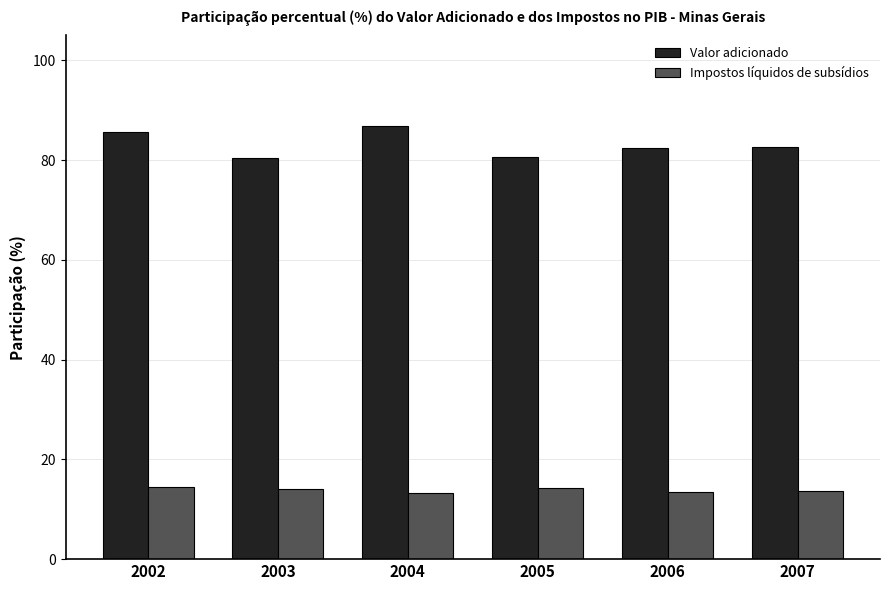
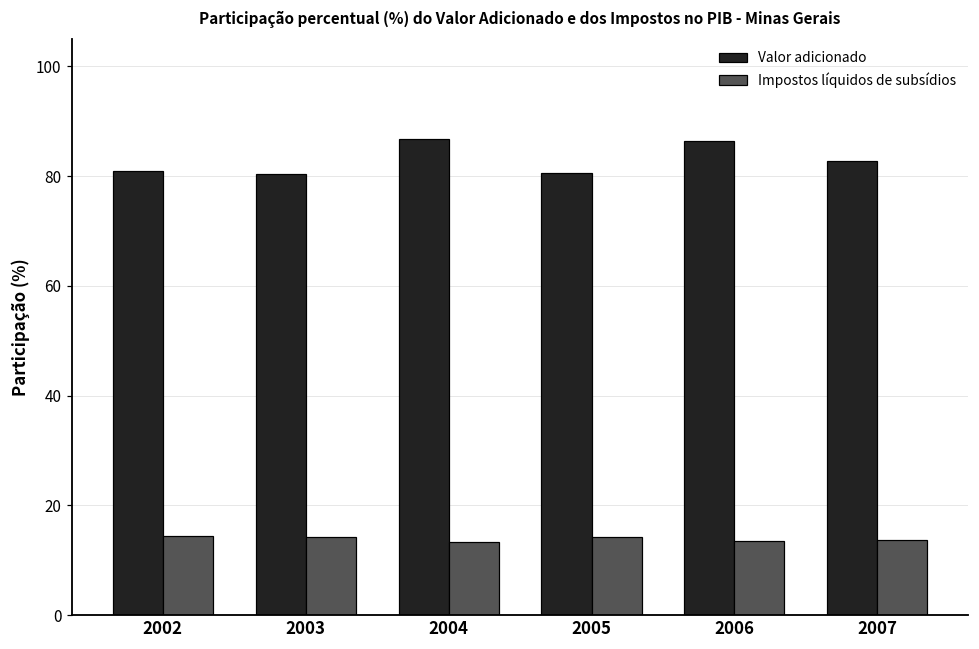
Valor adicionado, 2002: 86 -> 81
Valor adicionado, 2006: 82 -> 86
